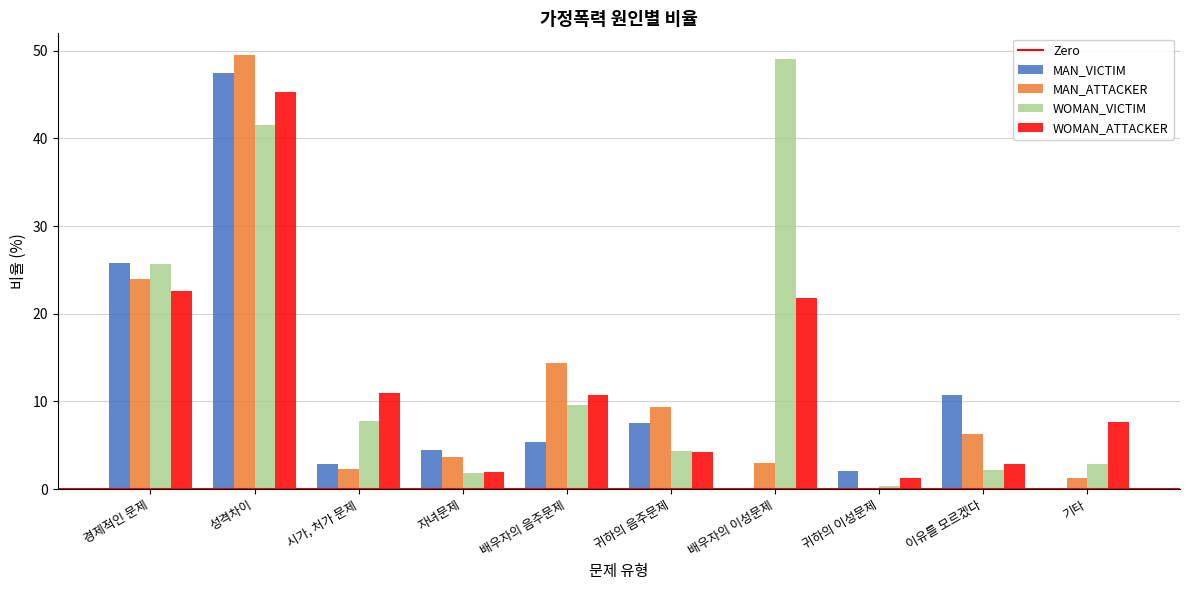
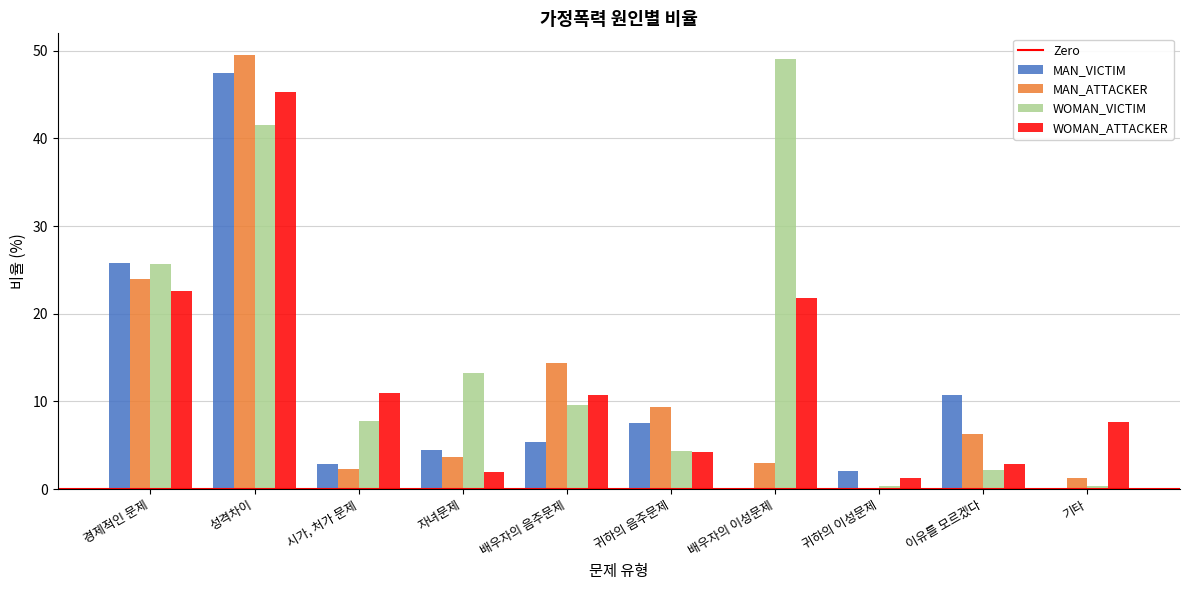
WOMAN_VICTIM, 자녀문제: 2 -> 13
WOMAN_VICTIM, 기타: 3 -> 0
